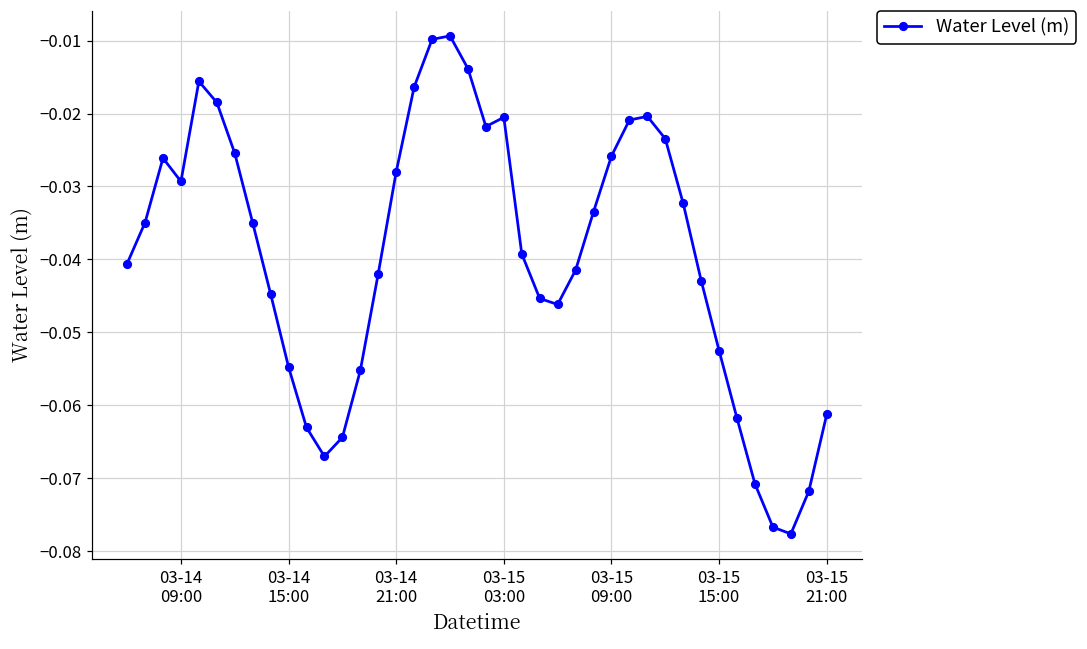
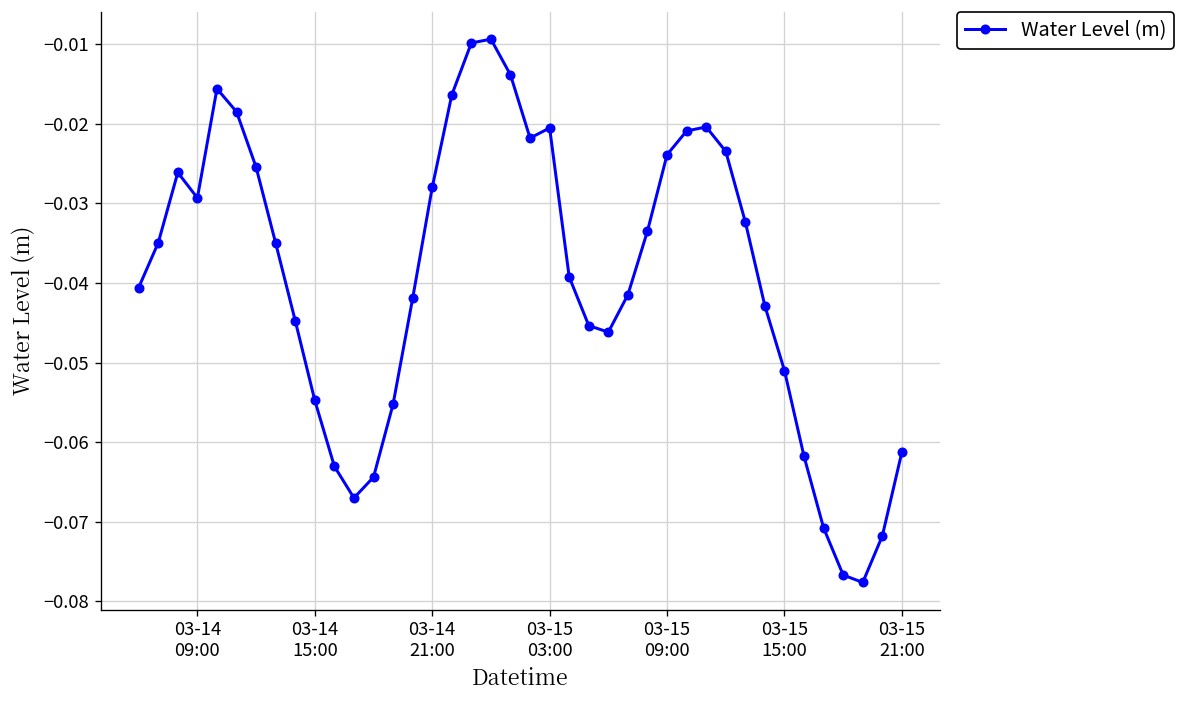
03-15 09:00: -0.026 -> -0.024
03-15 15:00: -0.053 -> -0.051
